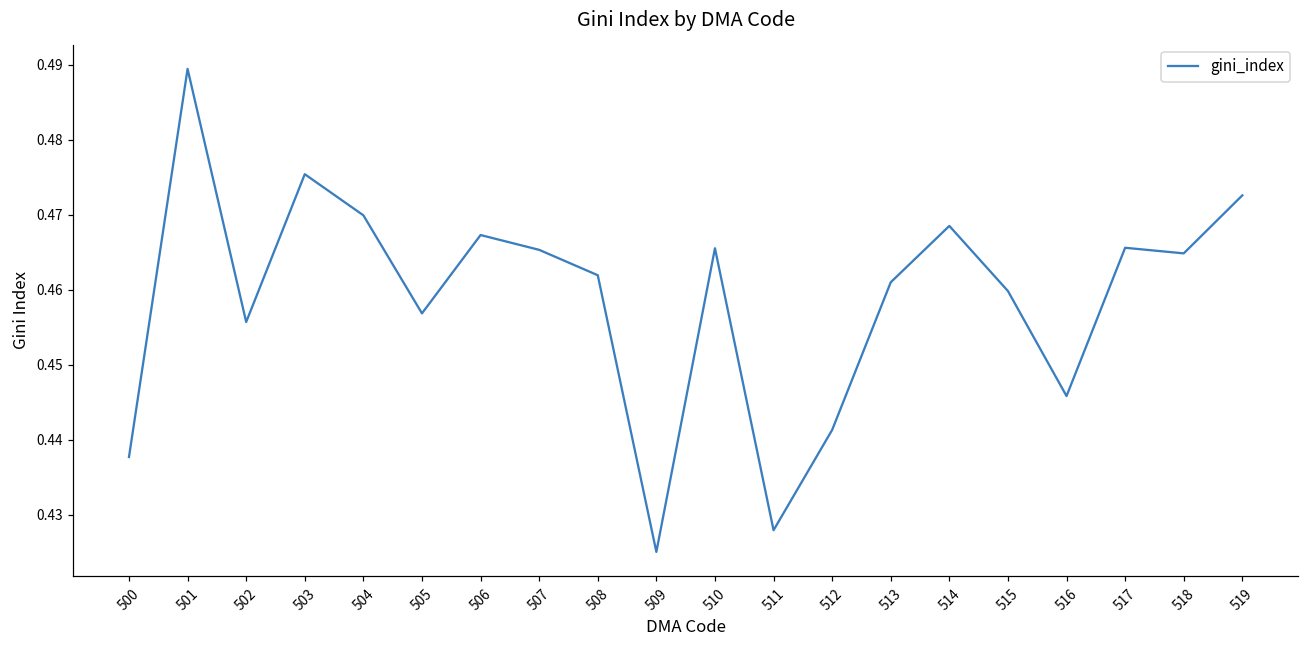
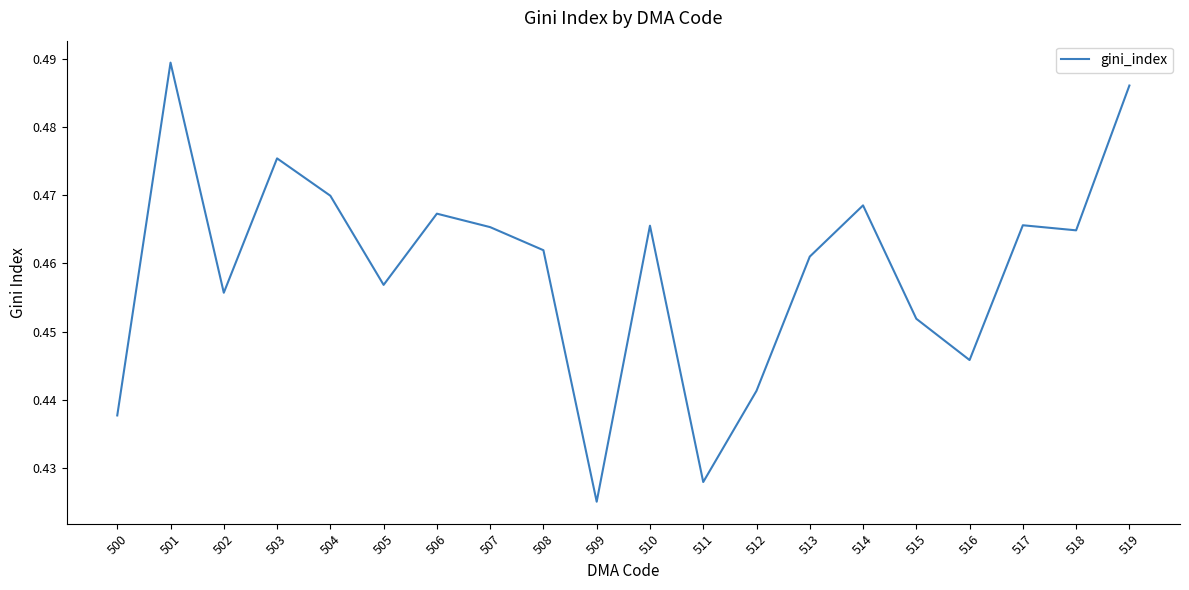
515: 0.460 -> 0.452
519: 0.473 -> 0.486
